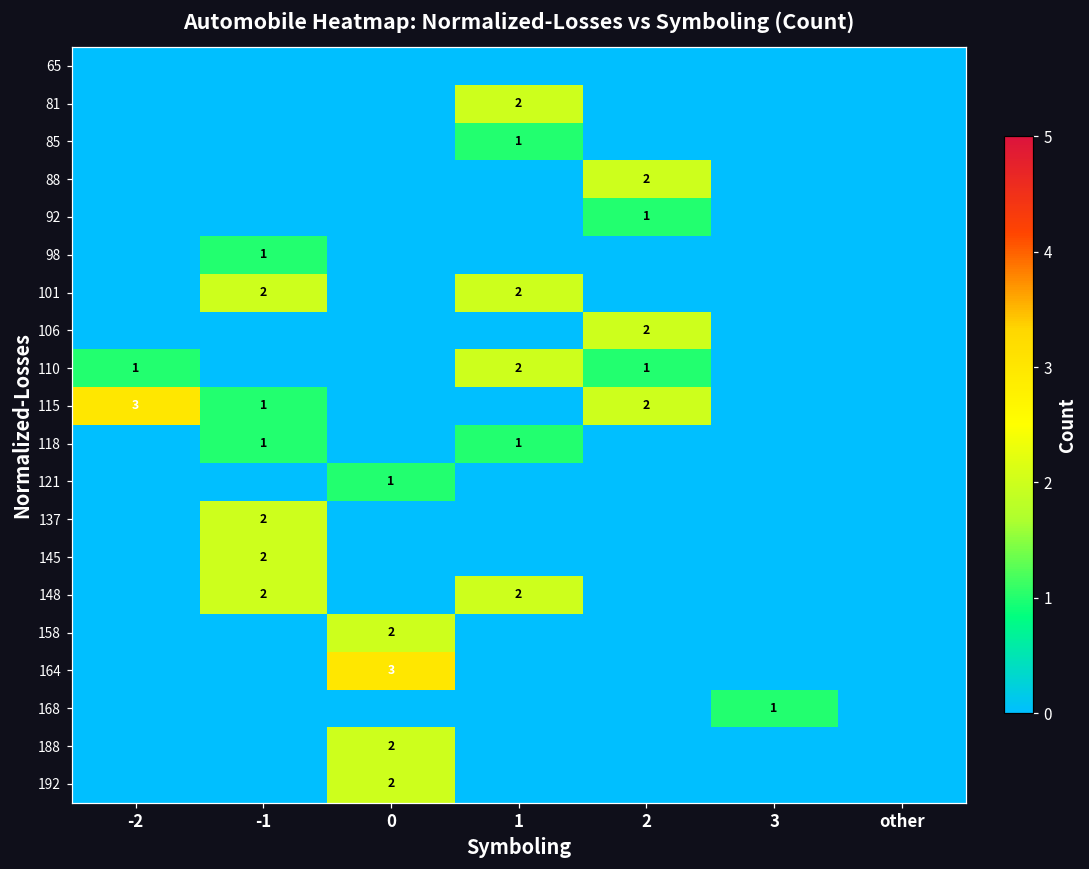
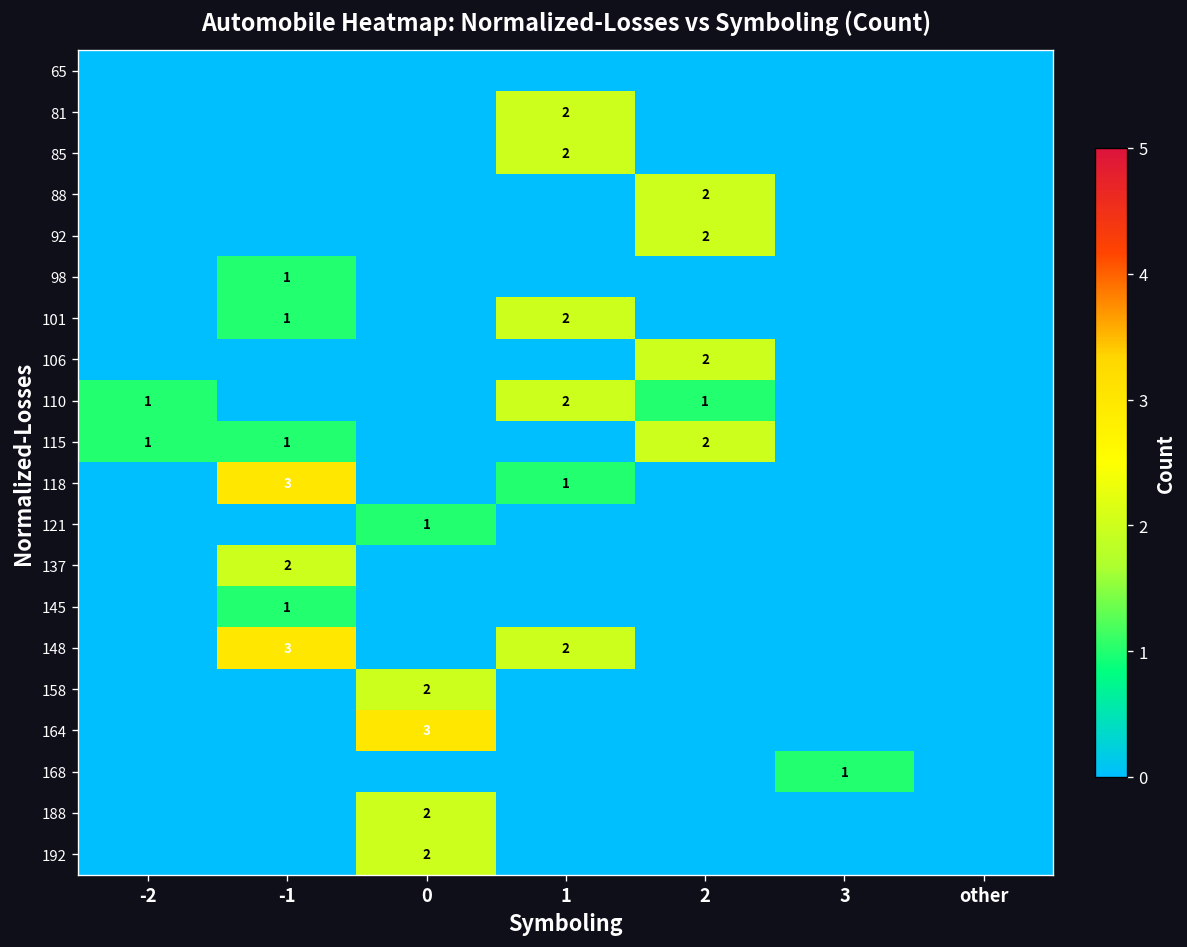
85, 1: 1 -> 2
92, 2: 1 -> 2
101, -1: 2 -> 1
115, -2: 3 -> 1
118, -1: 1 -> 3
145, -1: 2 -> 1
148, -1: 2 -> 3
